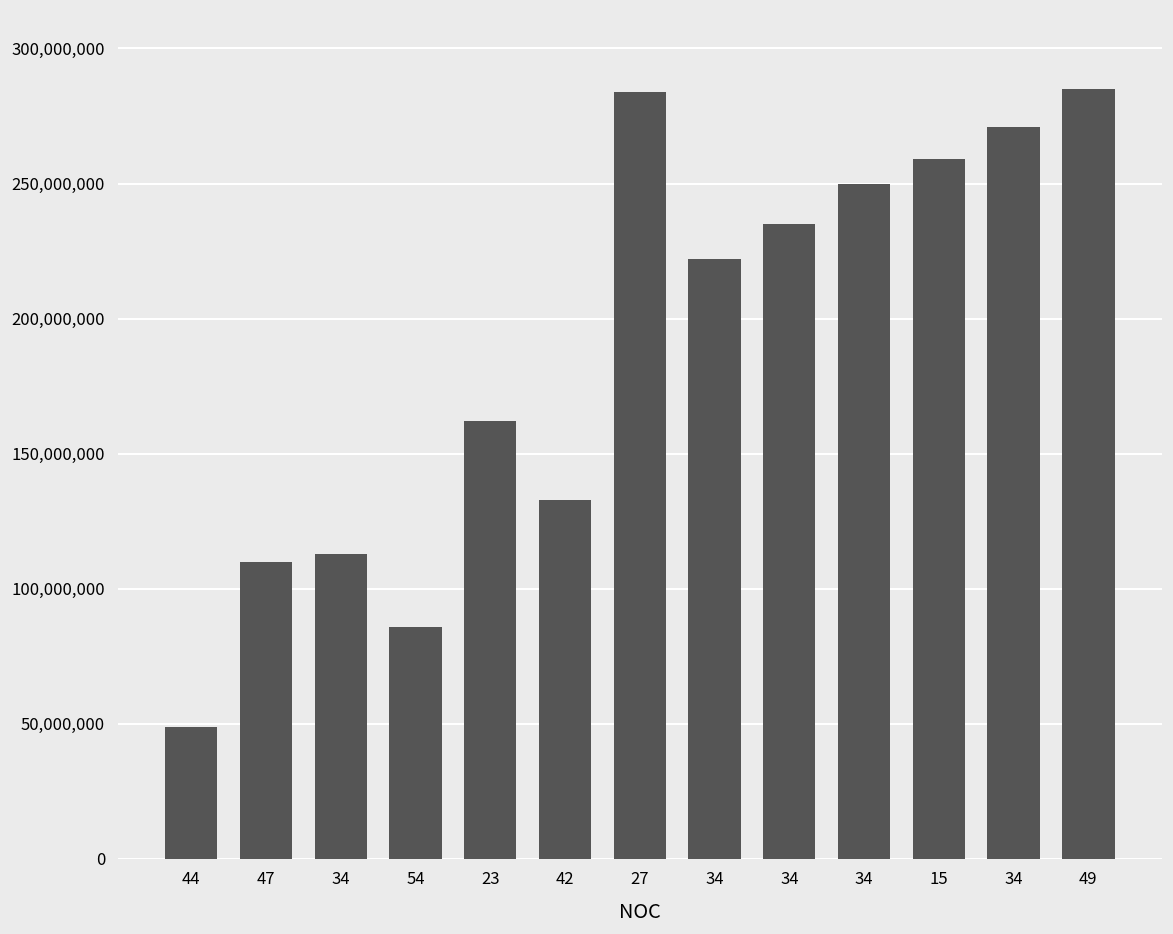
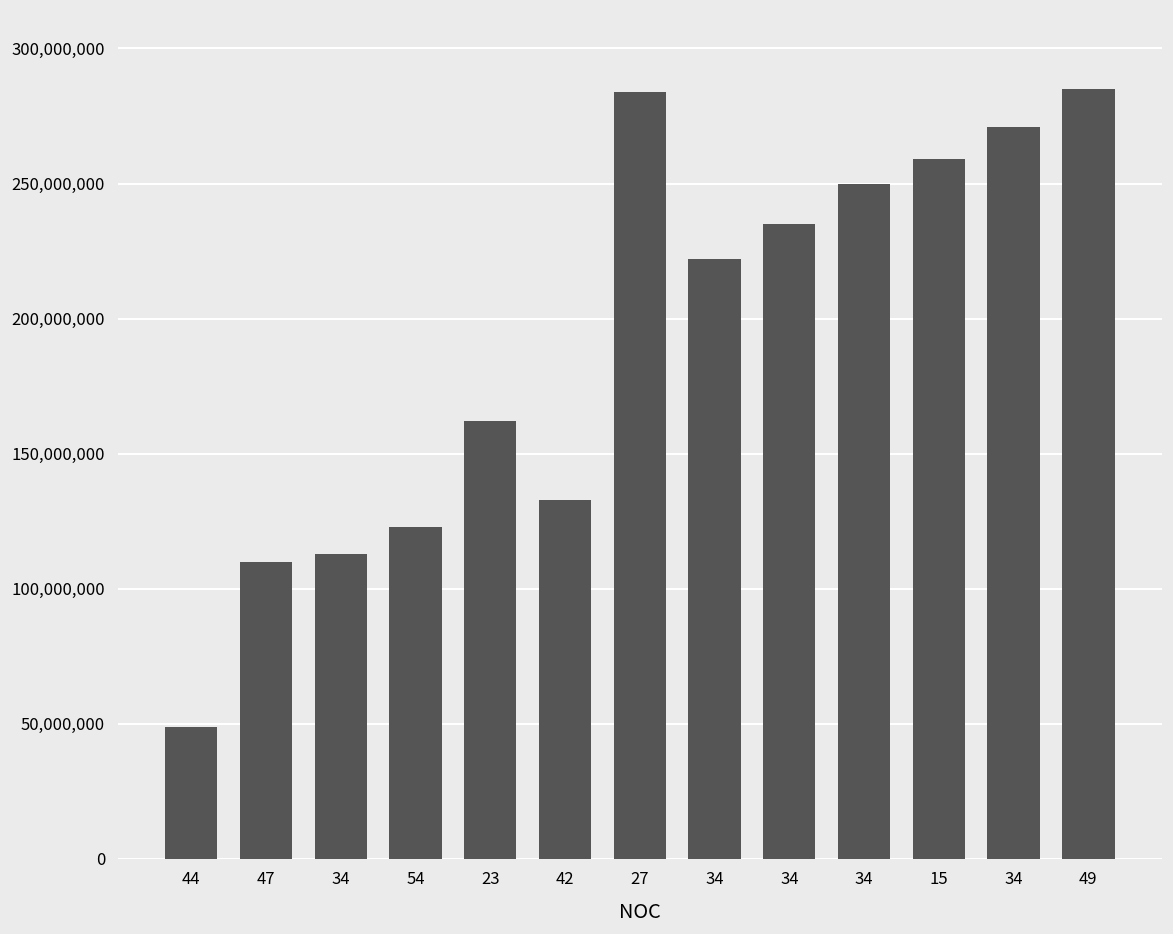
54: 86,000,000 -> 123,000,000
